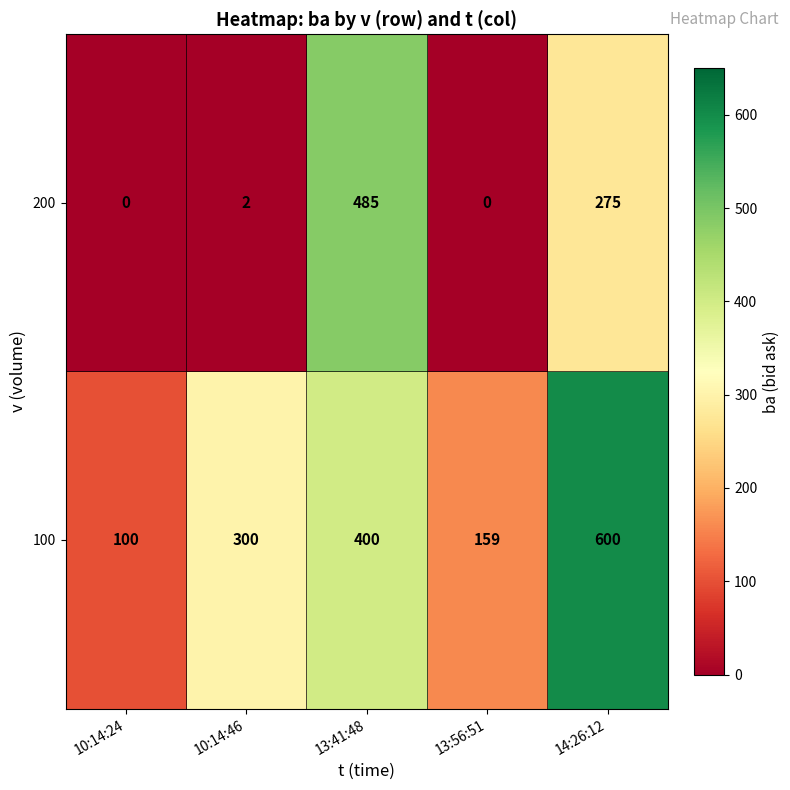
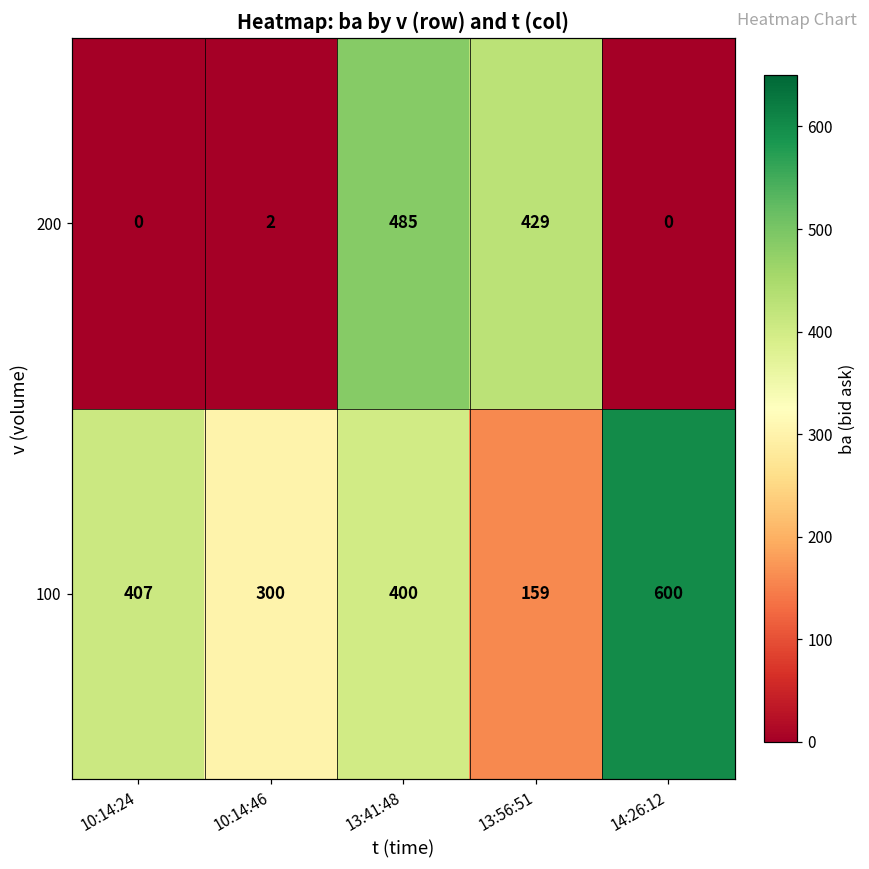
200, 13:56:51: 0 -> 429
200, 14:26:12: 275 -> 0
100, 10:14:24: 100 -> 407
